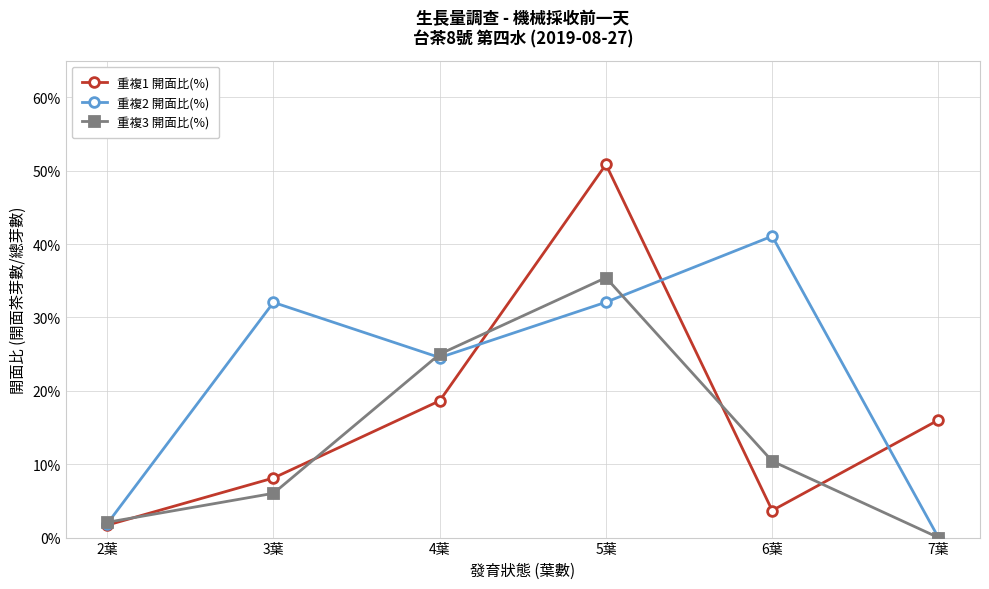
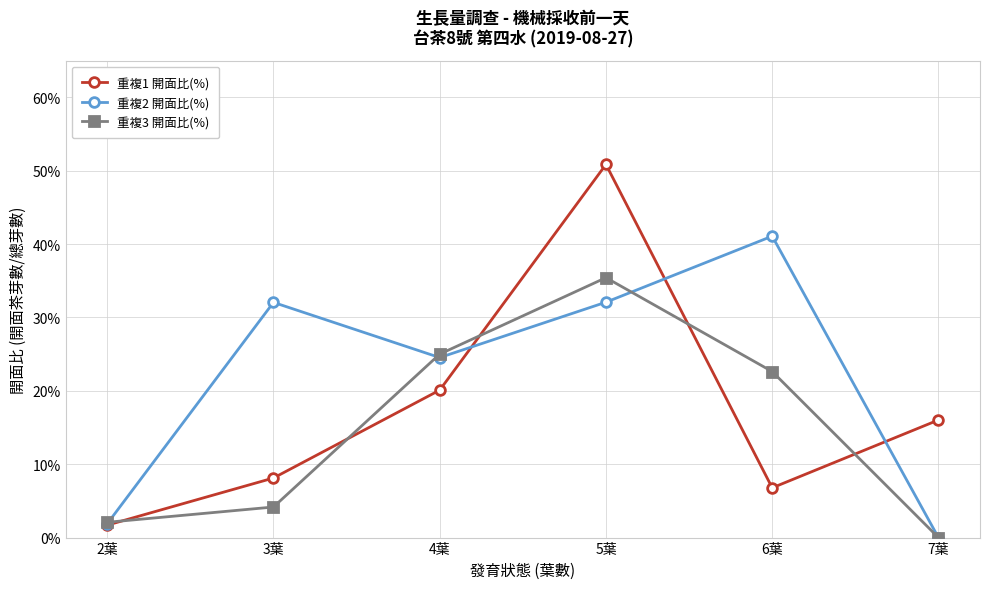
重複3 開面比(%), 3葉: 6% -> 4%
重複1 開面比(%), 4葉: 19% -> 20%
重複1 開面比(%), 6葉: 4% -> 7%
重複3 開面比(%), 6葉: 10% -> 23%
